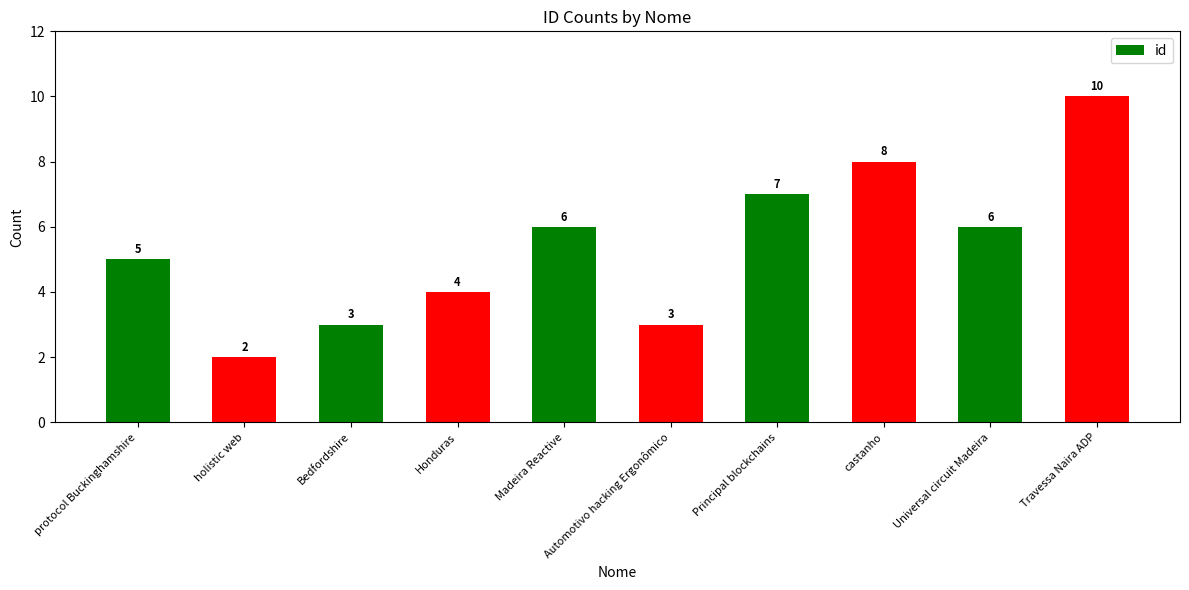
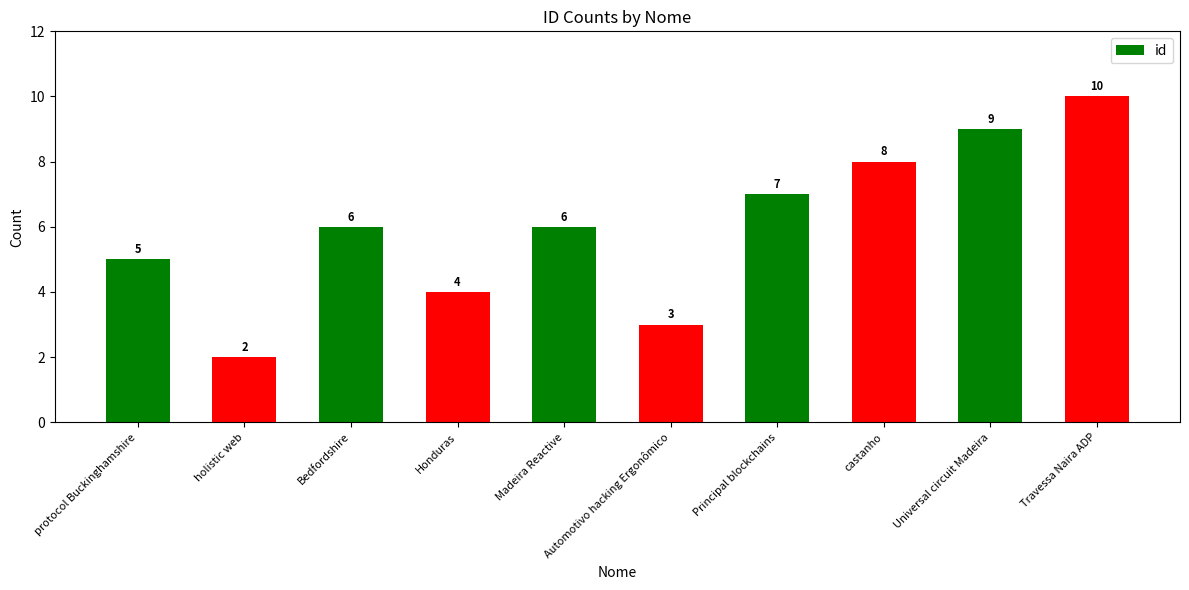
Bedfordshire: 3 -> 6
Universal circuit Madeira: 6 -> 9
